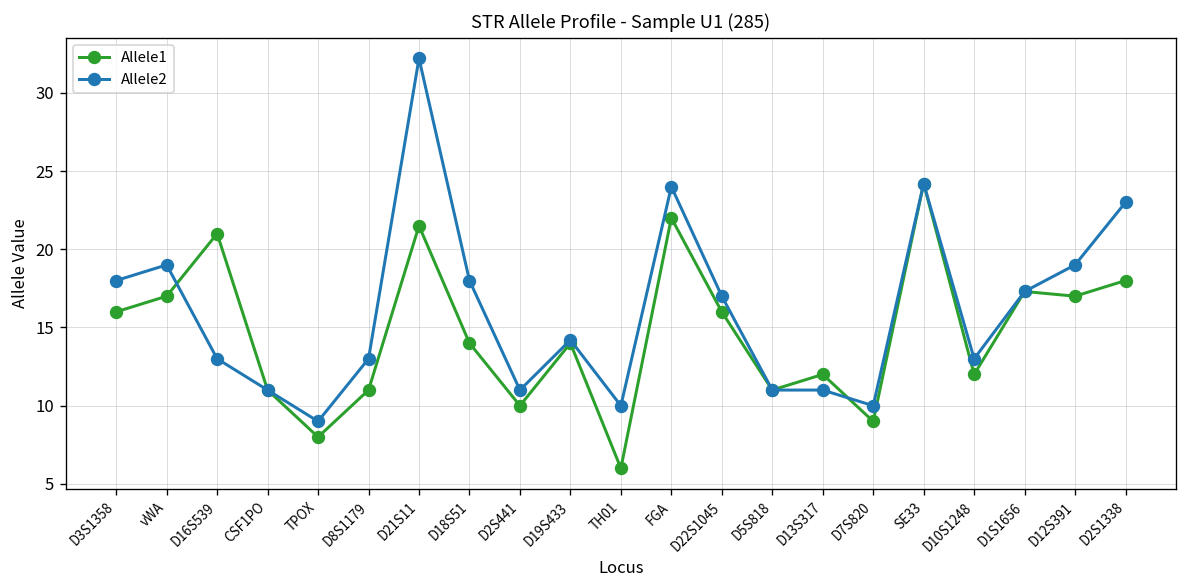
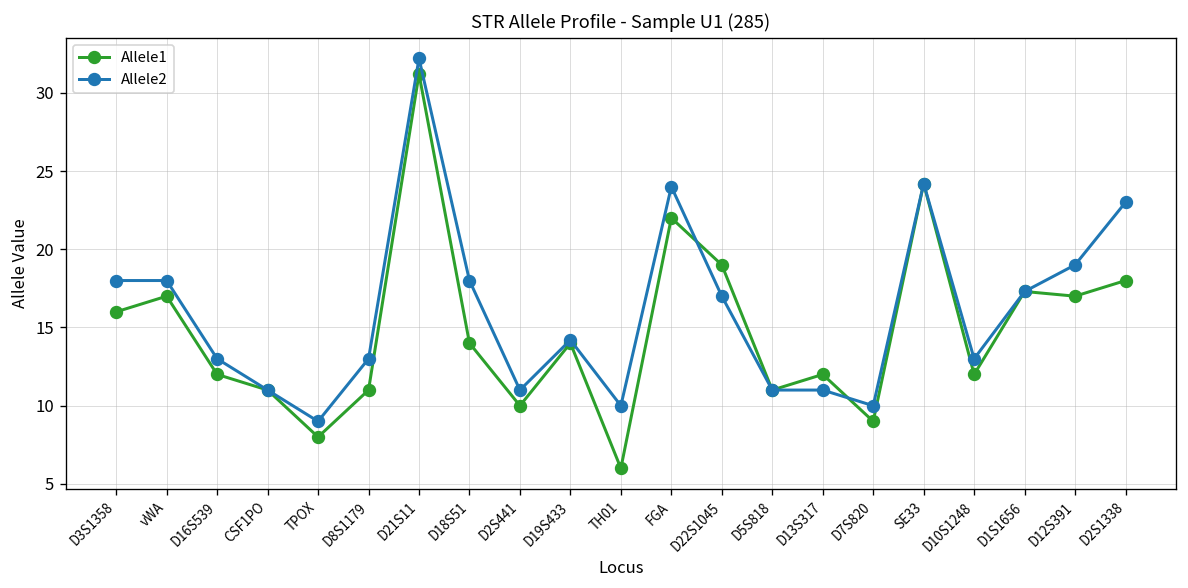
Allele2, vWA: 19 -> 18
Allele1, D16S539: 21 -> 12
Allele1, D21S11: 21.5 -> 31.2
Allele1, D22S1045: 16 -> 19
